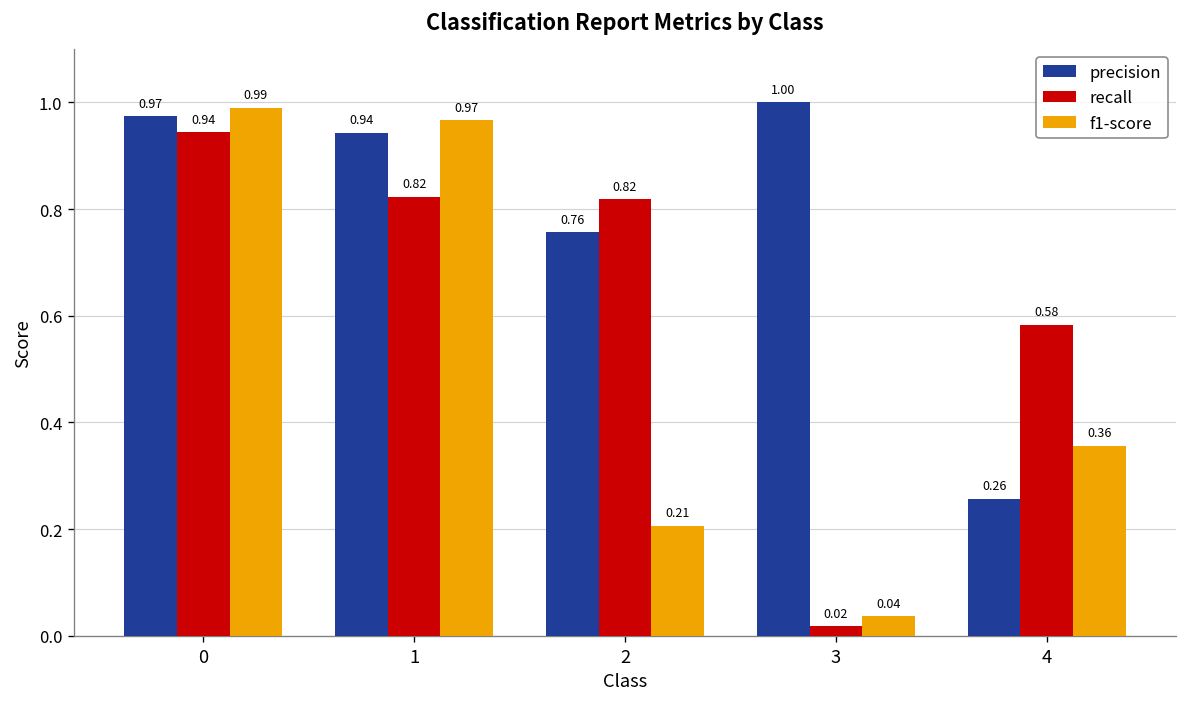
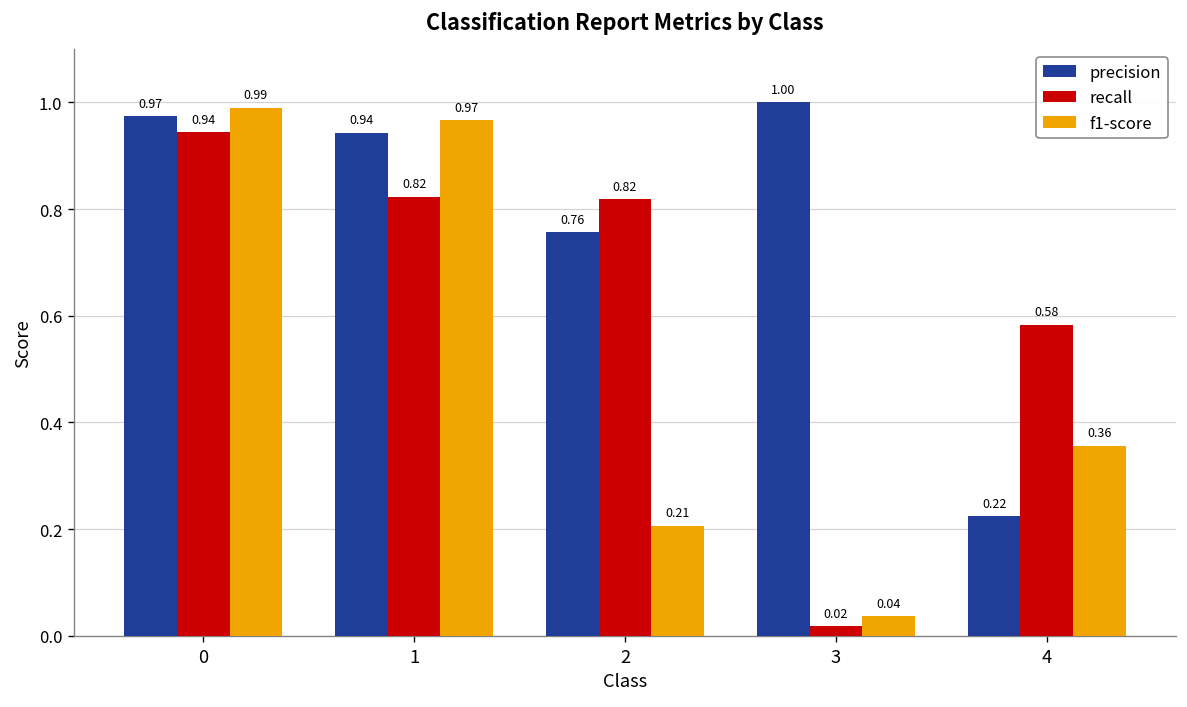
precision, 4: 0.26 -> 0.22
